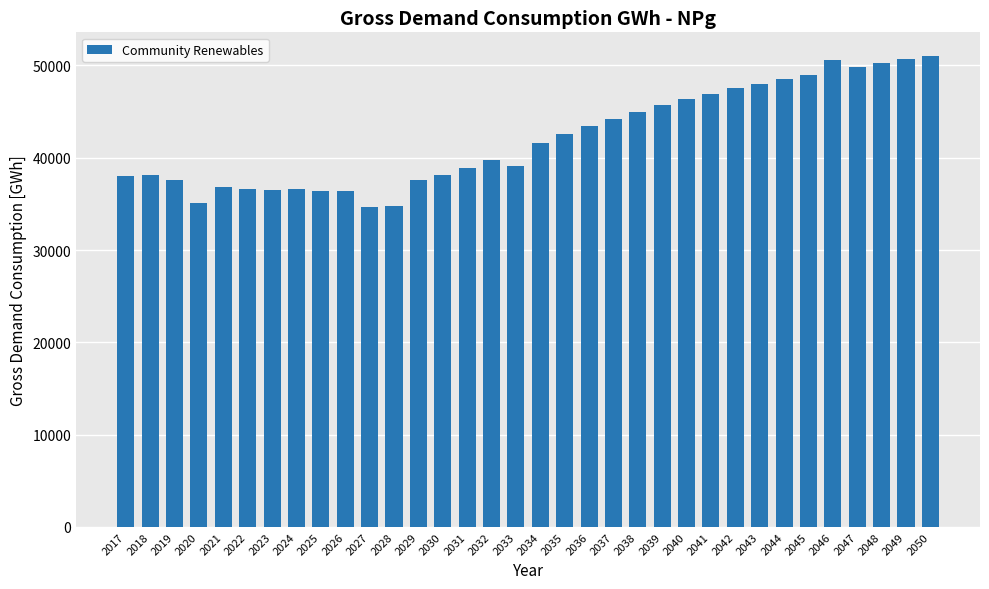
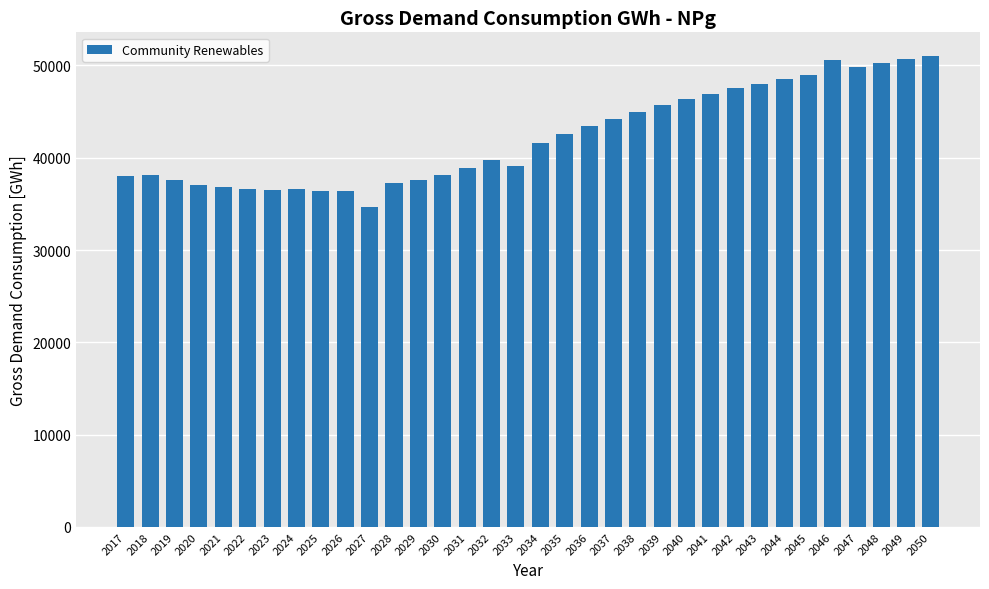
2020: 35000 -> 37000
2028: 35000 -> 37000
